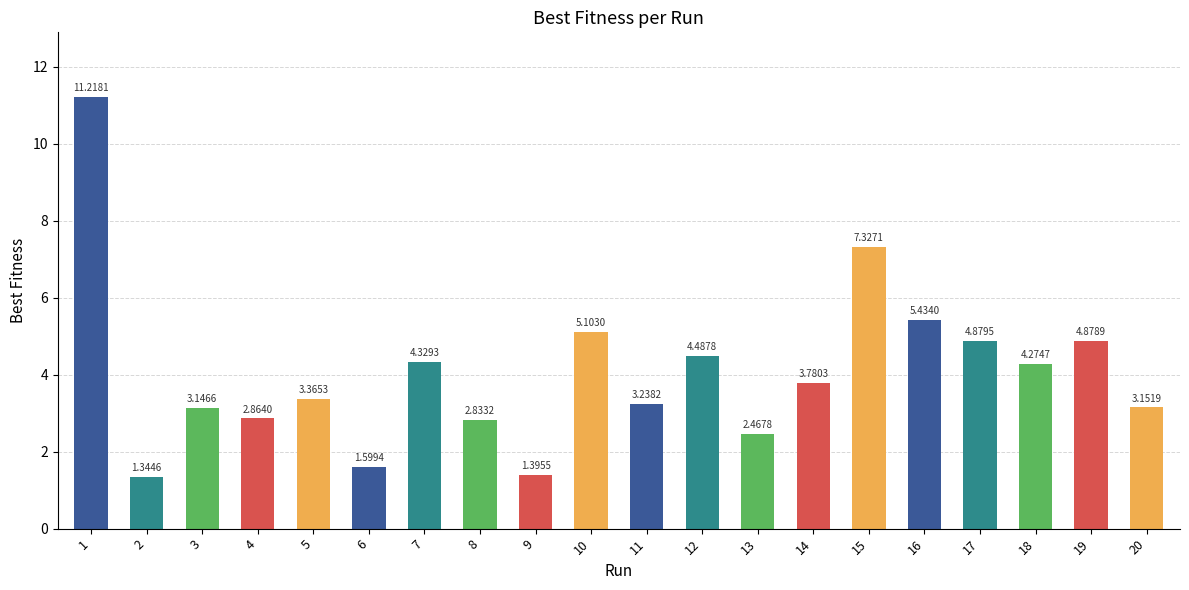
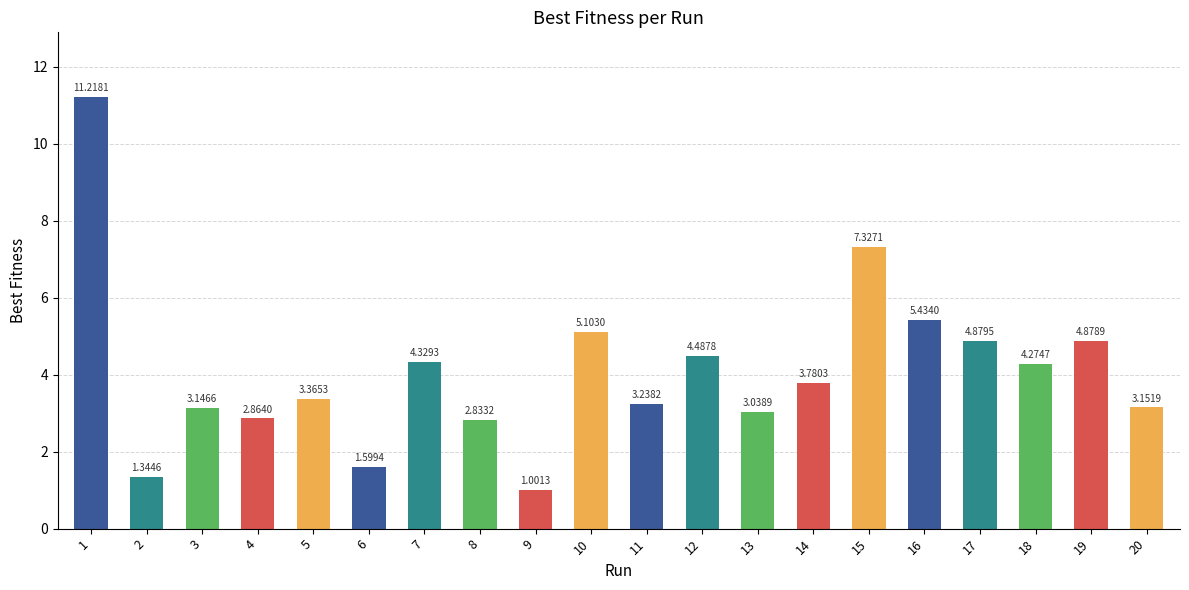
9: 1.3955 -> 1.0013
13: 2.4678 -> 3.0389
